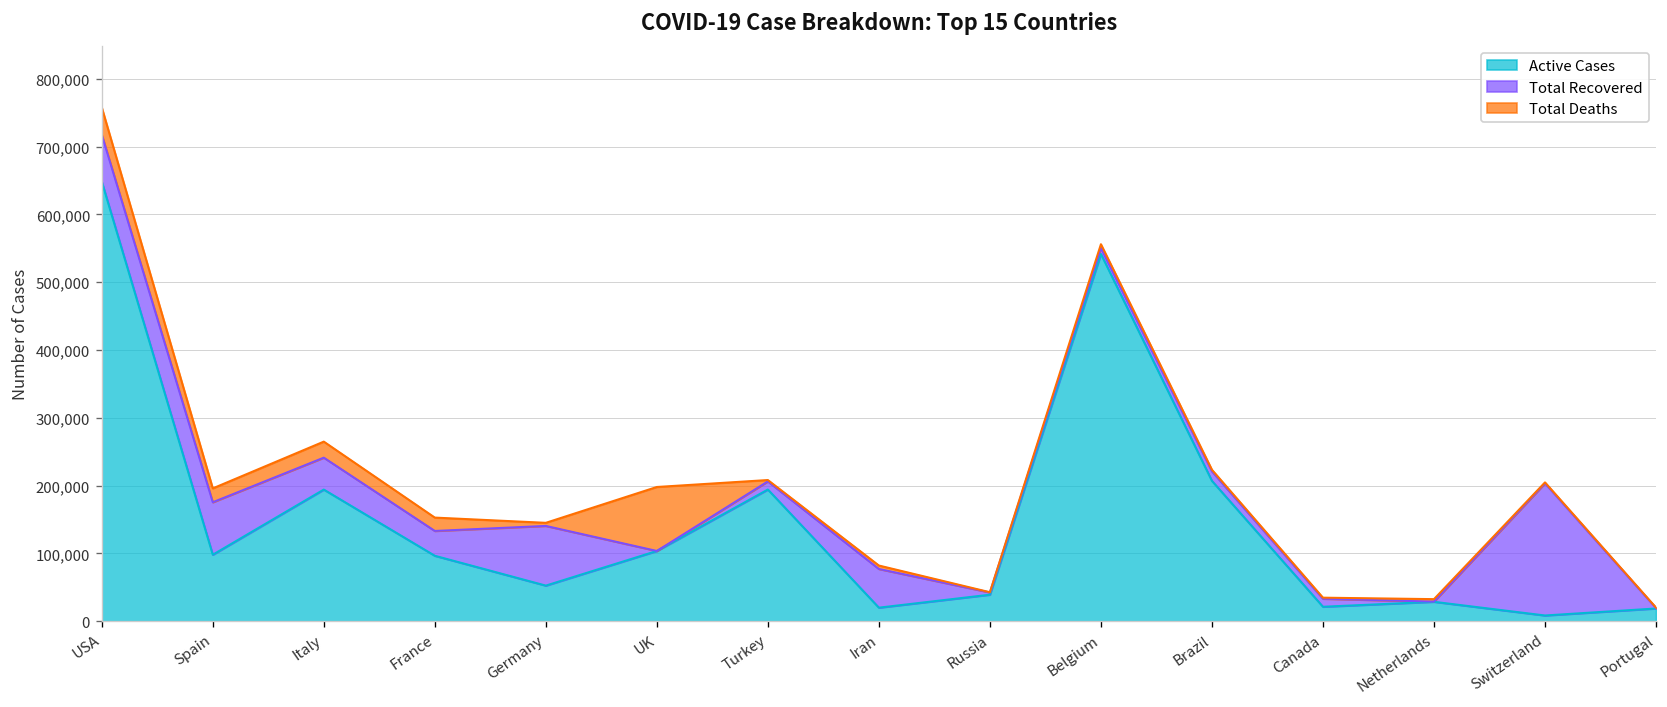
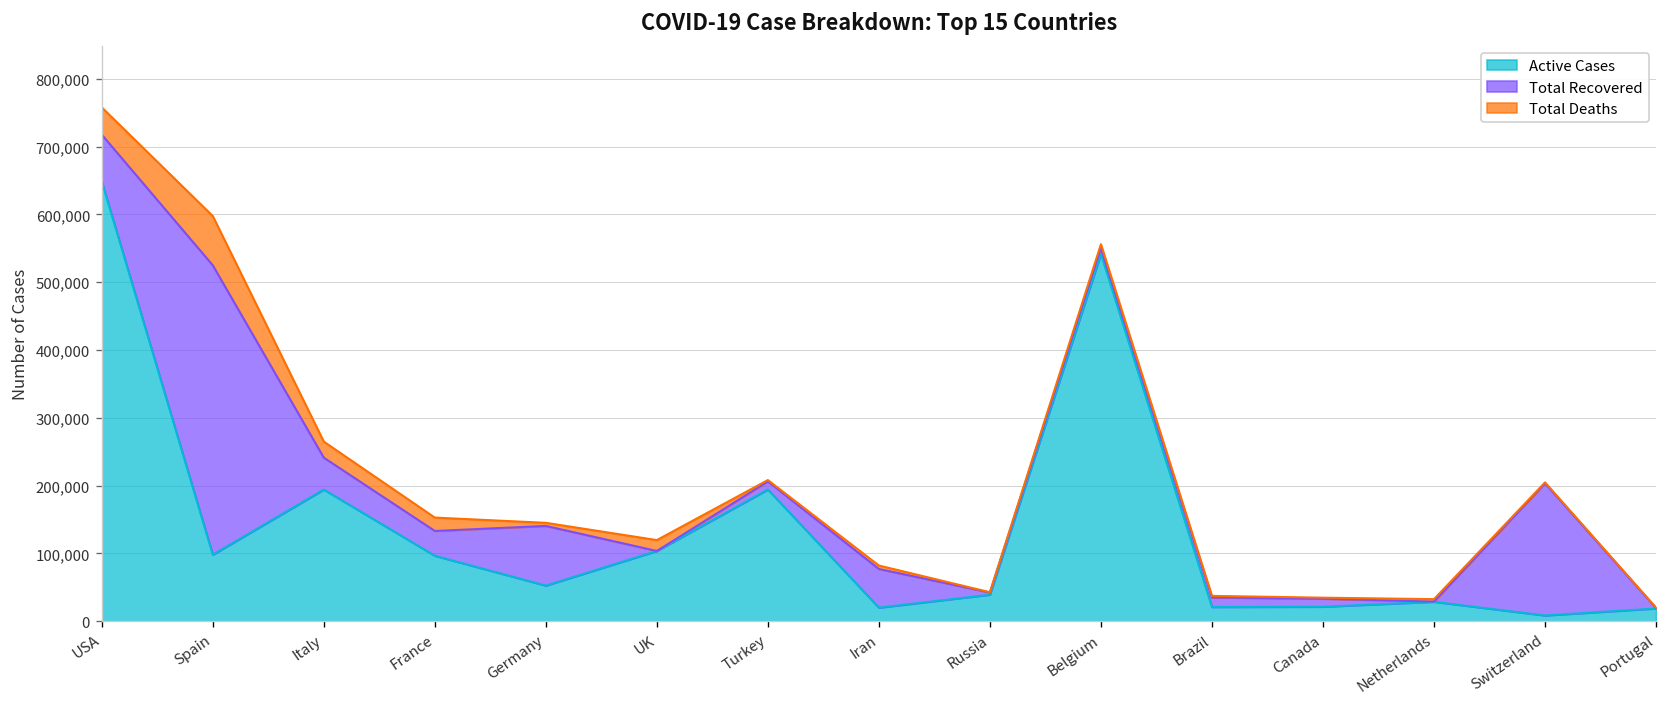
Total Recovered, Spain: 80,000 -> 430,000
Total Deaths, Spain: 20,000 -> 70,000
Total Deaths, UK: 90,000 -> 20,000
Active Cases, Brazil: 210,000 -> 20,000
